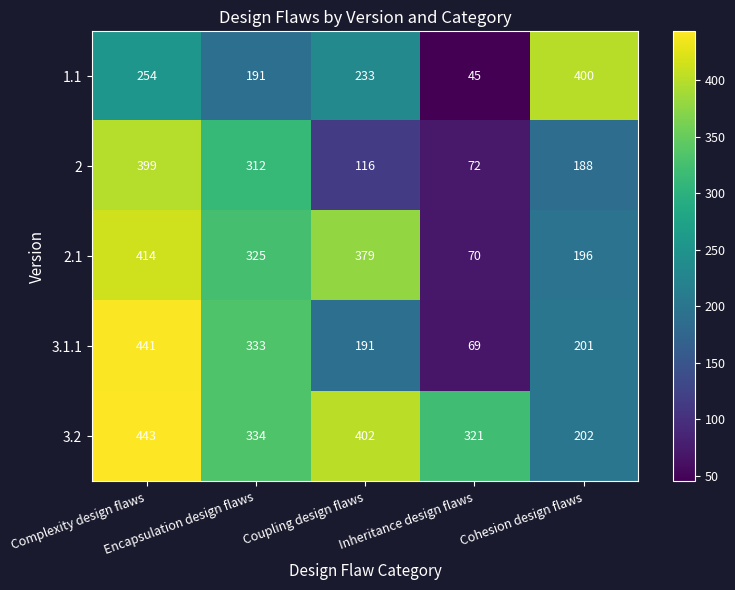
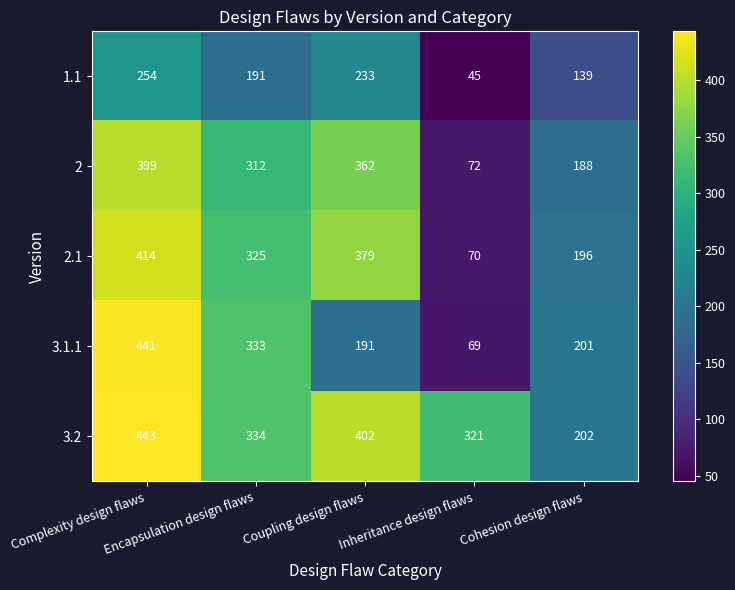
1.1, Cohesion design flaws: 400 -> 139
2, Coupling design flaws: 116 -> 362
